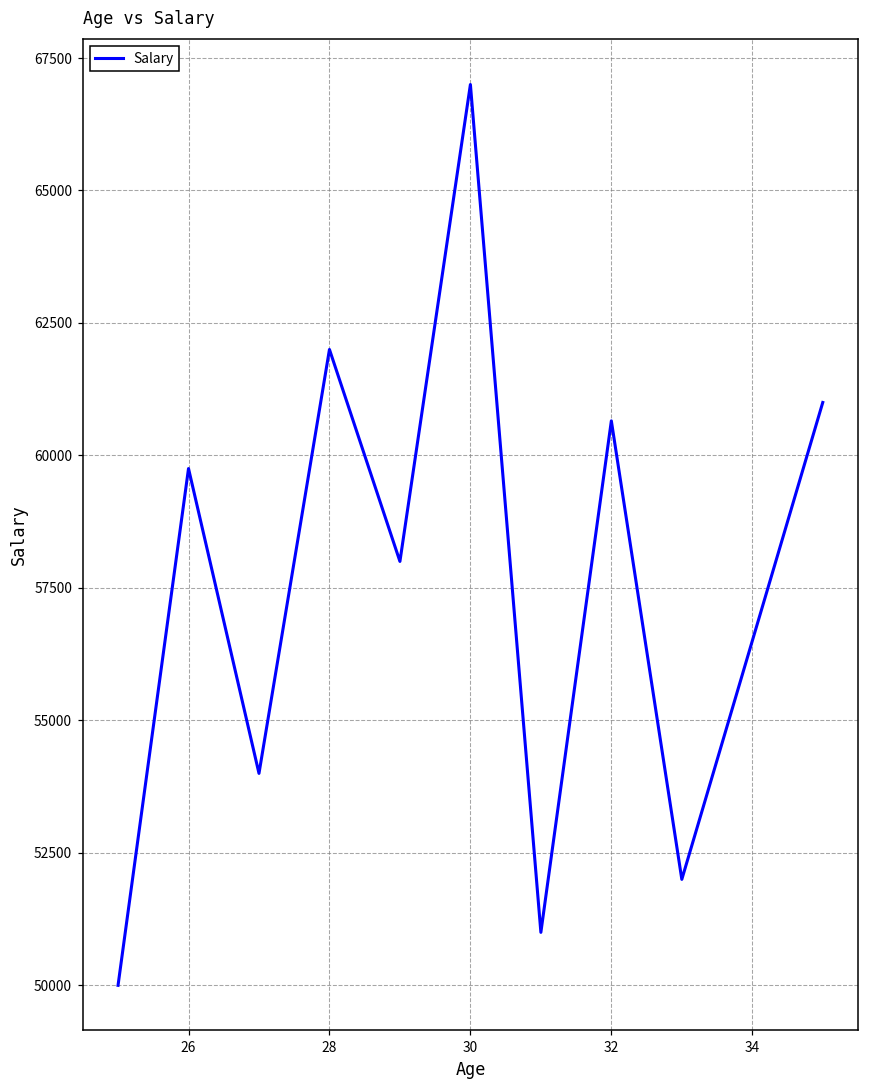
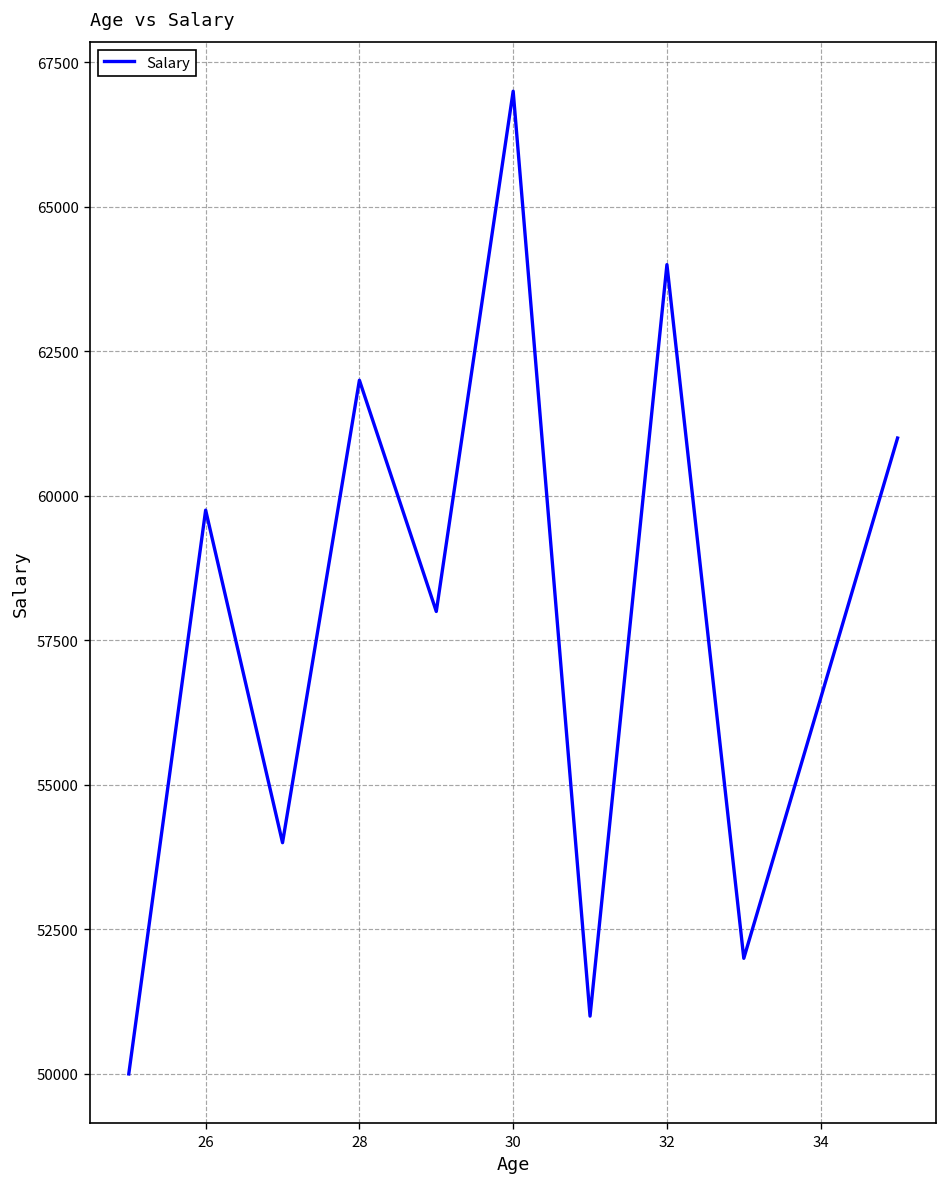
32: 60700 -> 64000
